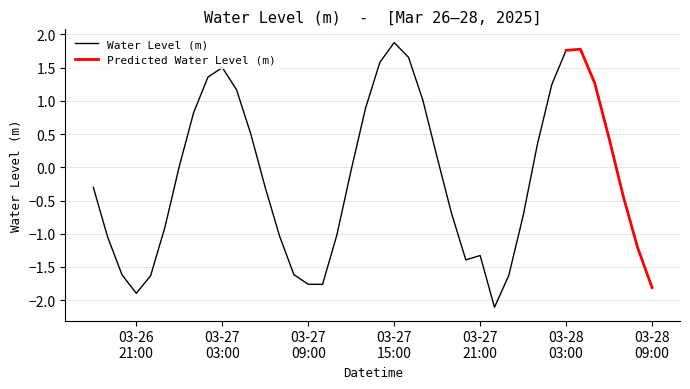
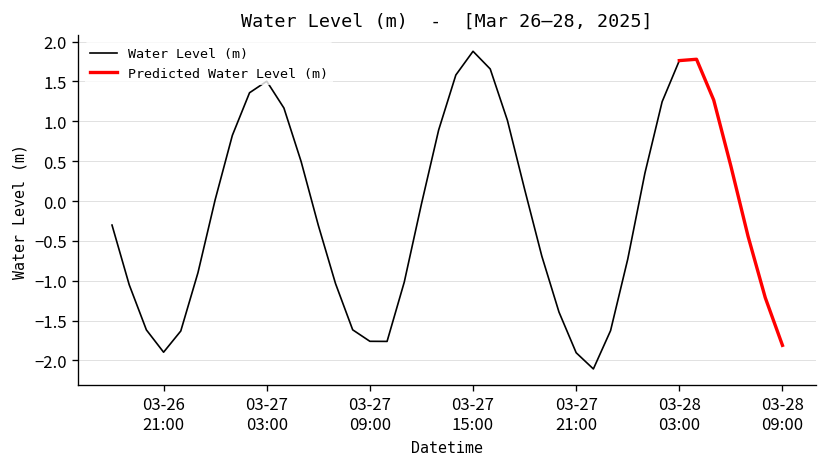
Water Level (m), 03-27 21:00: -1.3 -> -1.9
